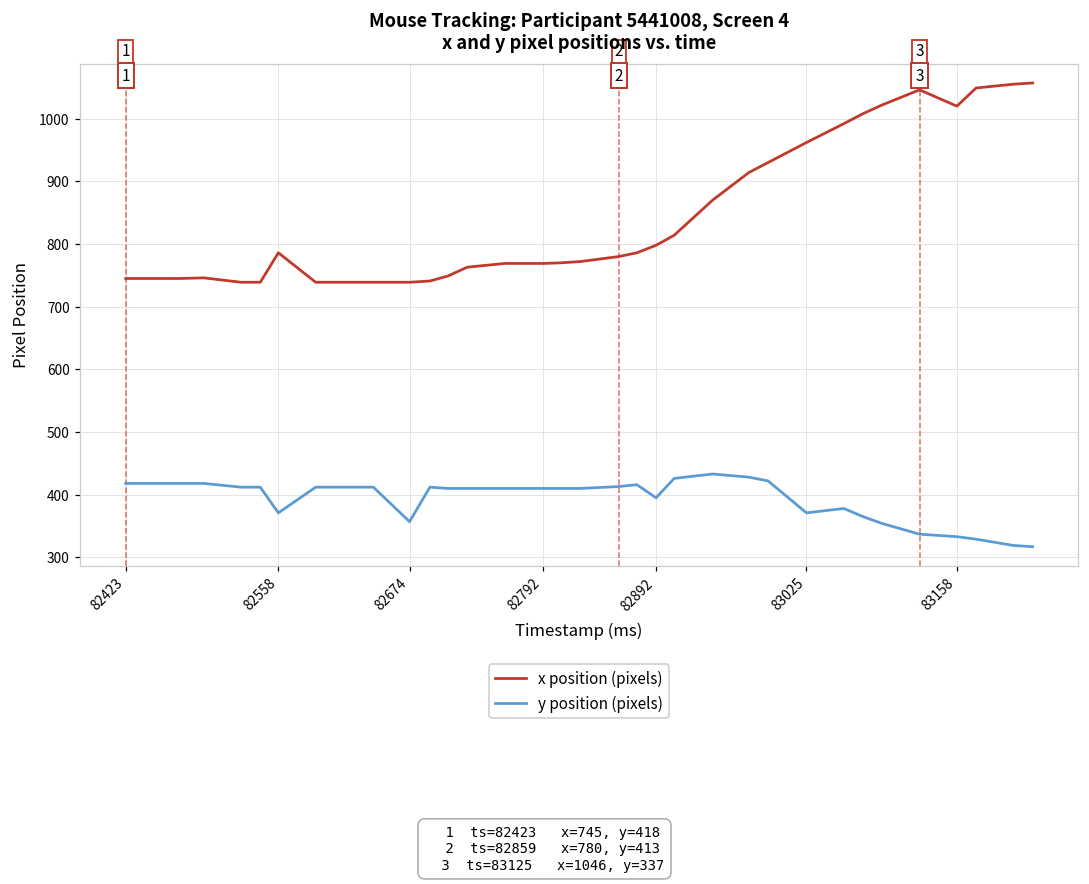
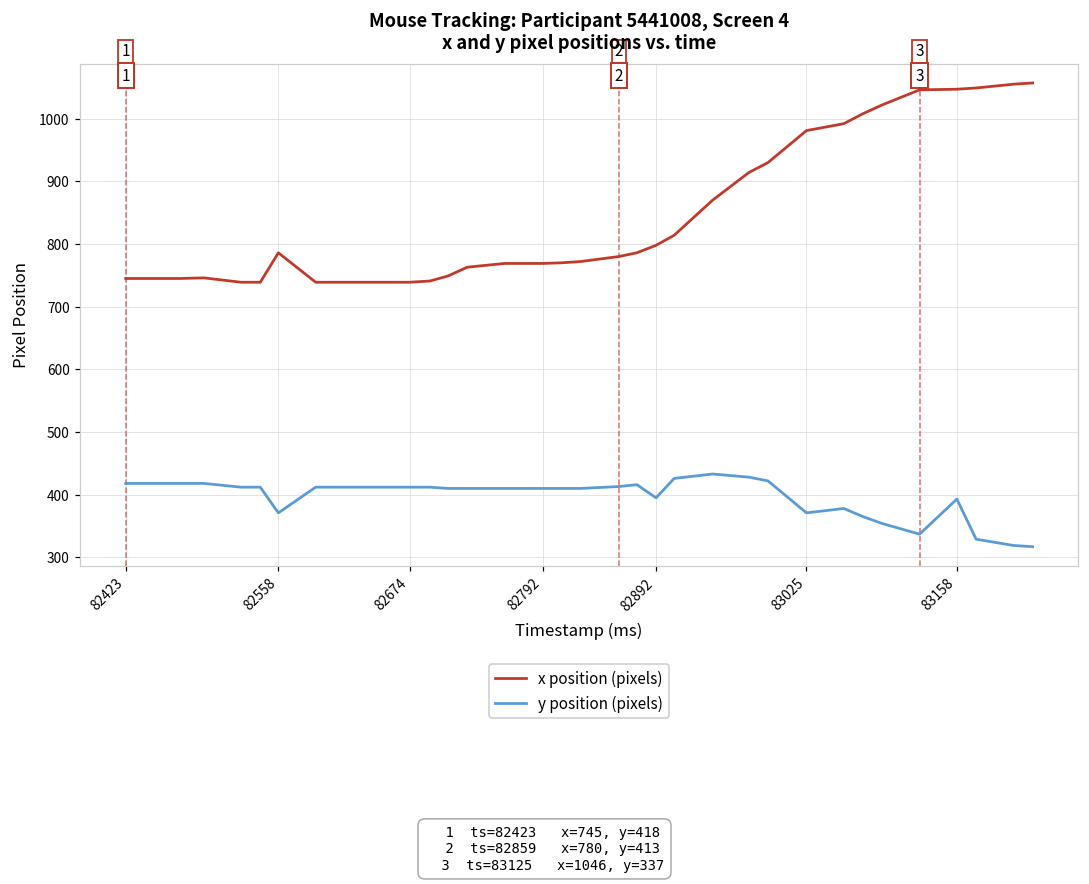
y position (pixels), 82674: 360 -> 410
x position (pixels), 83025: 960 -> 980
x position (pixels), 83158: 1020 -> 1050
y position (pixels), 83158: 330 -> 390
